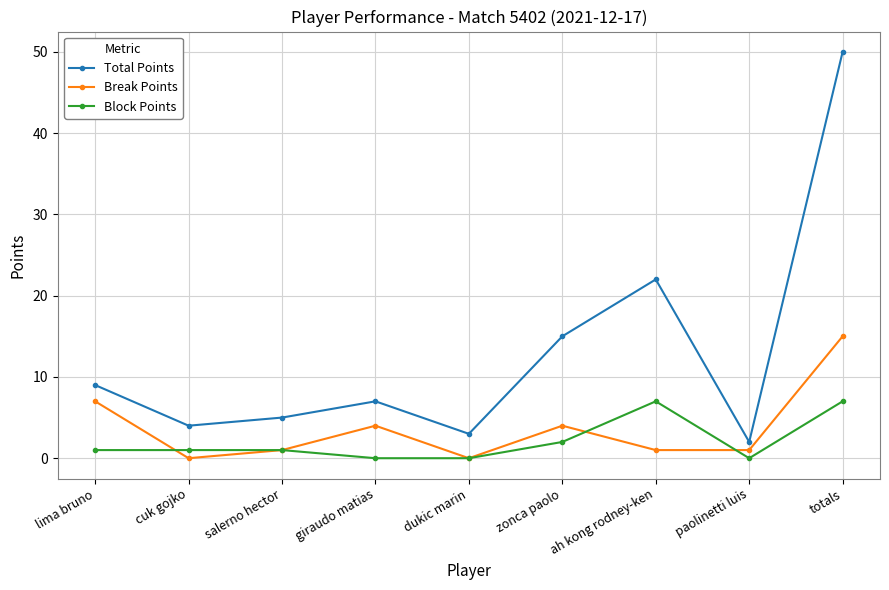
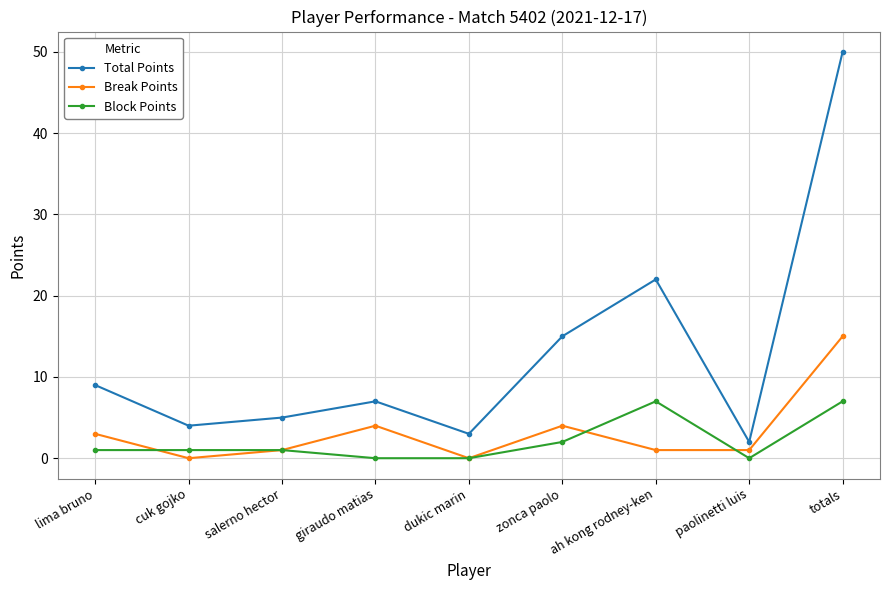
Break Points, lima bruno: 7 -> 3
